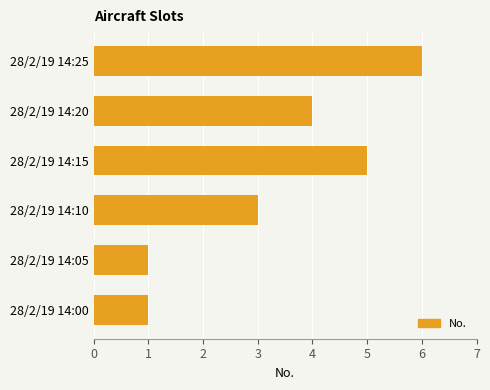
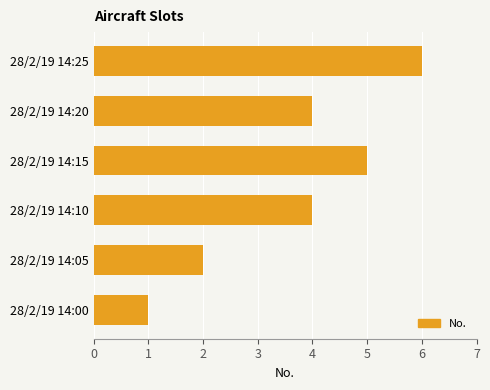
28/2/19 14:10: 3 -> 4
28/2/19 14:05: 1 -> 2
